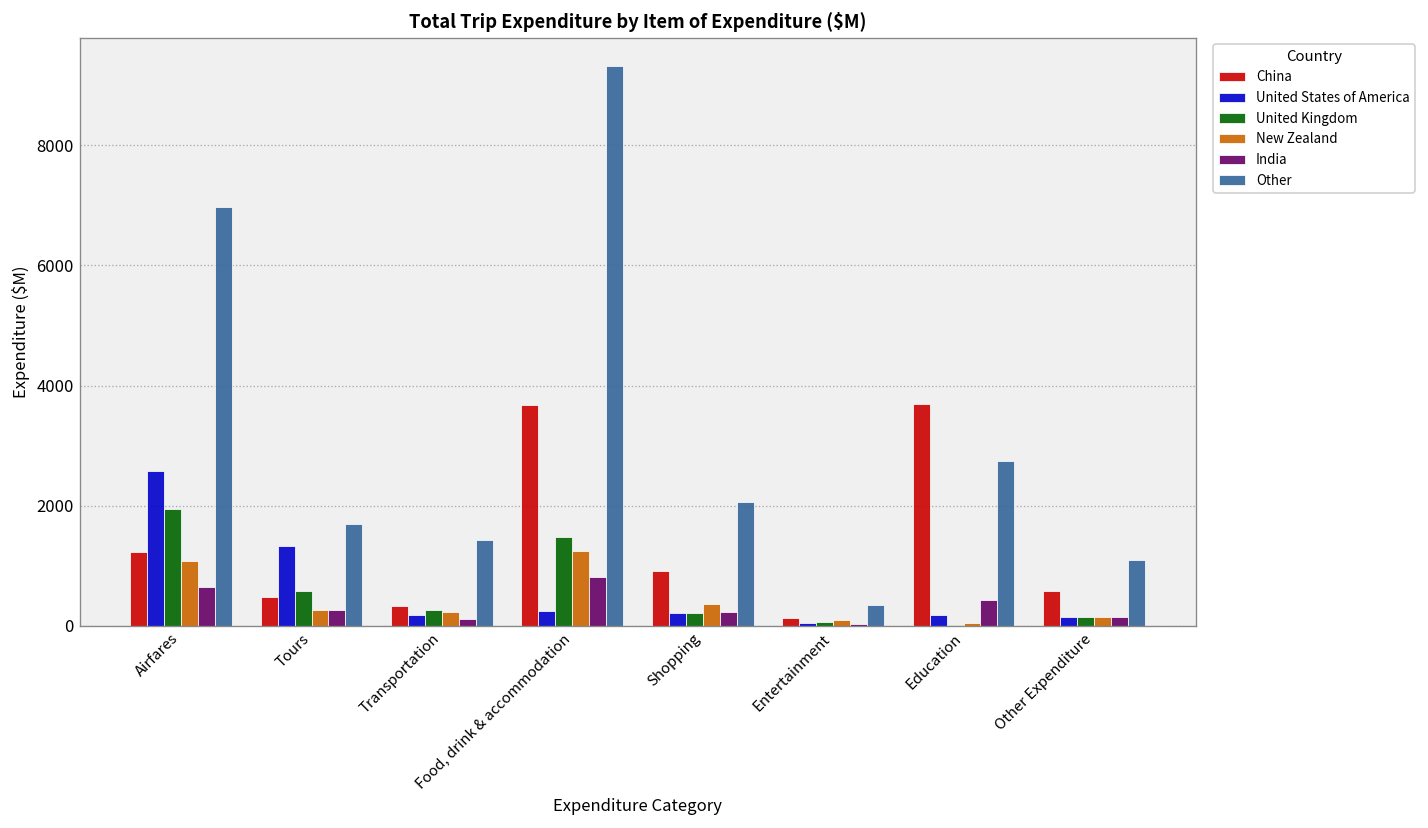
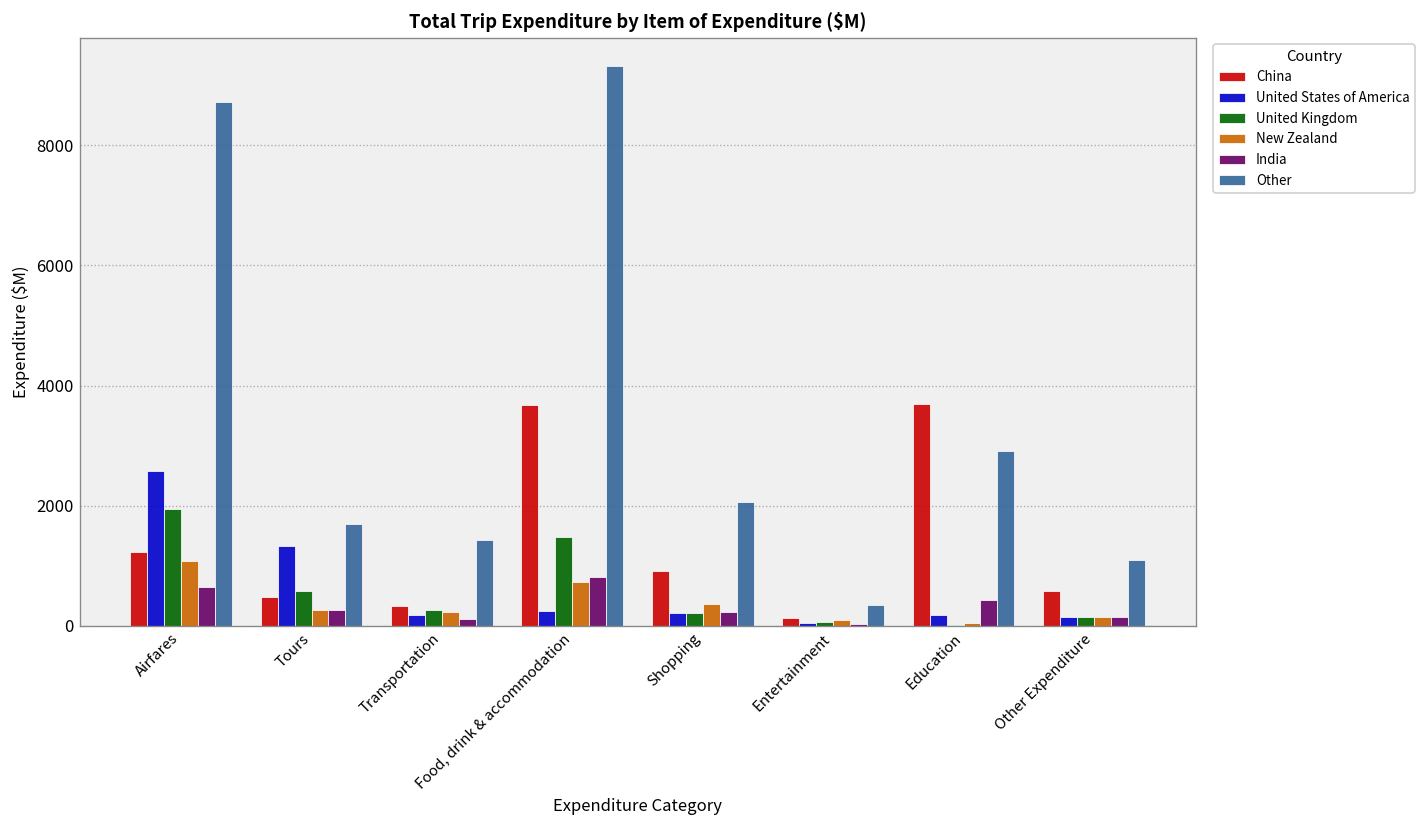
Other, Airfares: 7000 -> 8700
New Zealand, Food, drink & accommodation: 1300 -> 700
Other, Education: 2800 -> 2900
